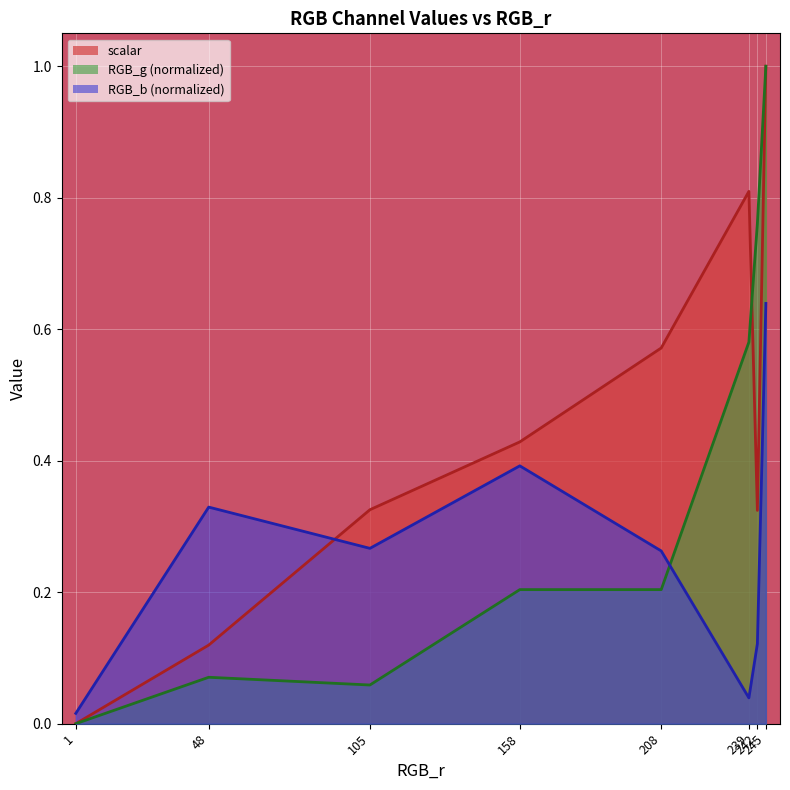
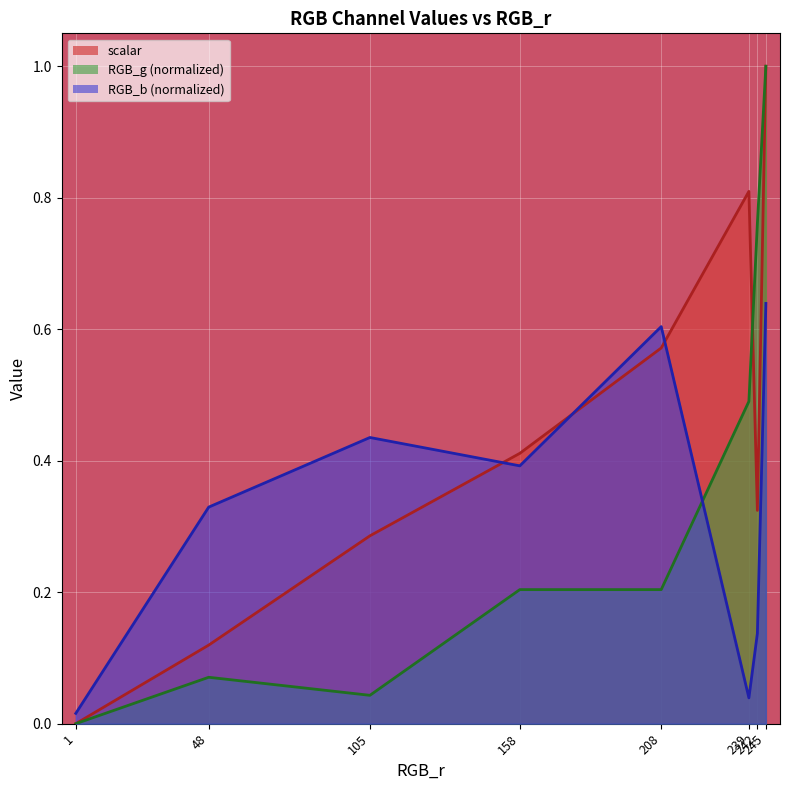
scalar, 105: 0.33 -> 0.29
RGB_g (normalized), 105: 0.06 -> 0.04
RGB_b (normalized), 105: 0.27 -> 0.44
scalar, 158: 0.43 -> 0.41
RGB_b (normalized), 208: 0.26 -> 0.60
RGB_g (normalized), 239: 0.58 -> 0.49
RGB_b (normalized), 242: 0.12 -> 0.14
